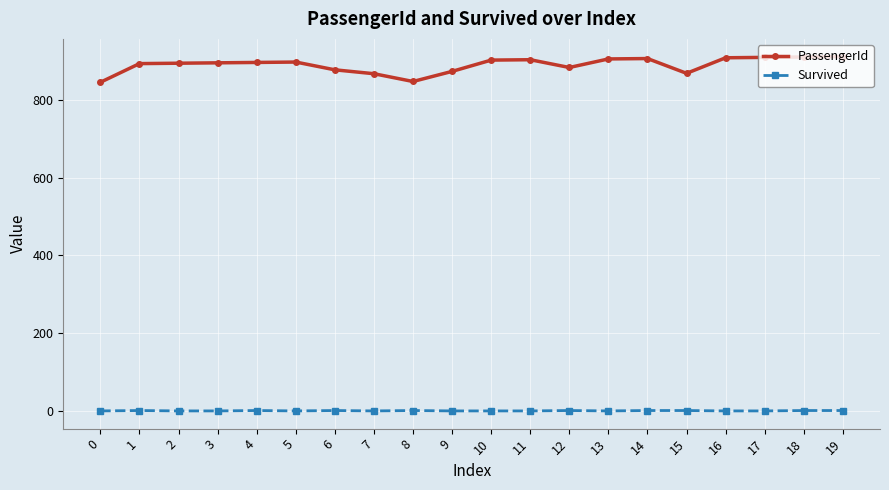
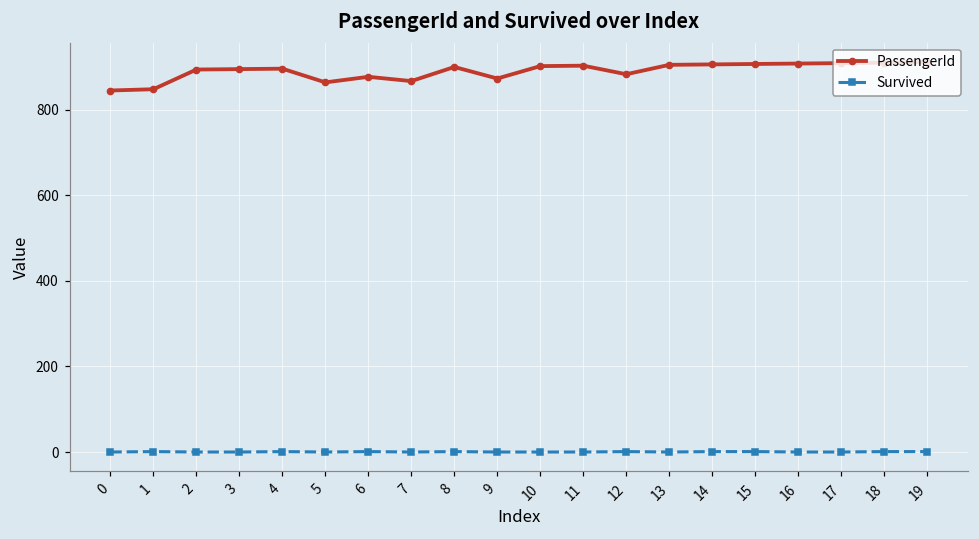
PassengerId, 1: 890 -> 850
PassengerId, 5: 900 -> 860
PassengerId, 8: 850 -> 900
PassengerId, 15: 870 -> 910
